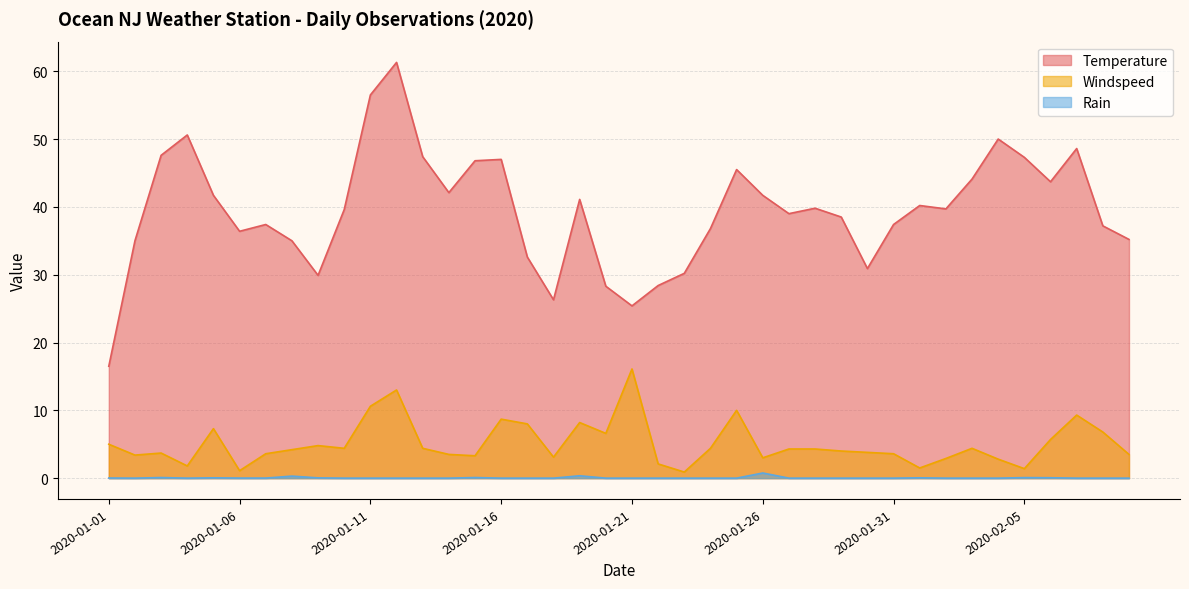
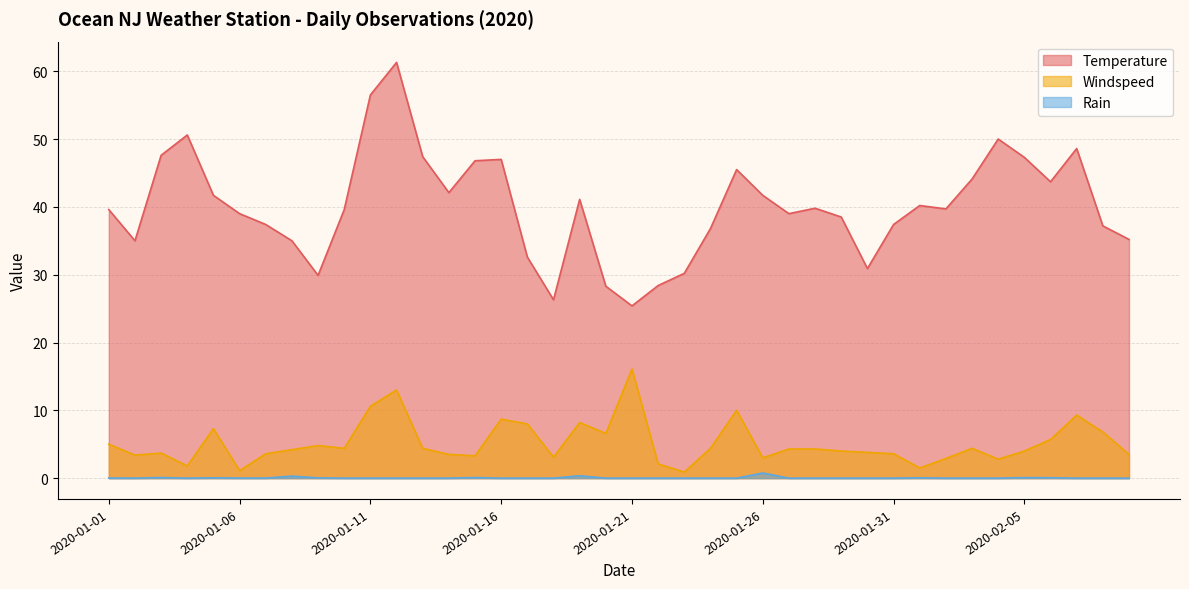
Temperature, 2020-01-01: 17 -> 40
Temperature, 2020-01-06: 36 -> 39
Windspeed, 2020-02-05: 1 -> 4
